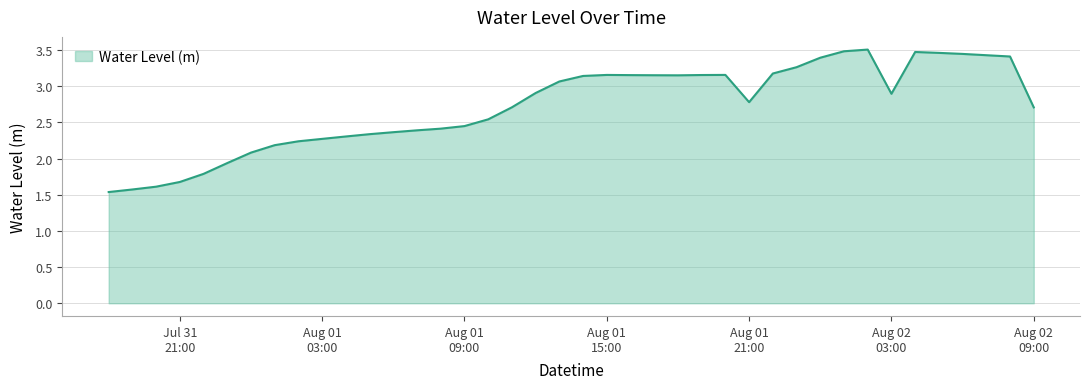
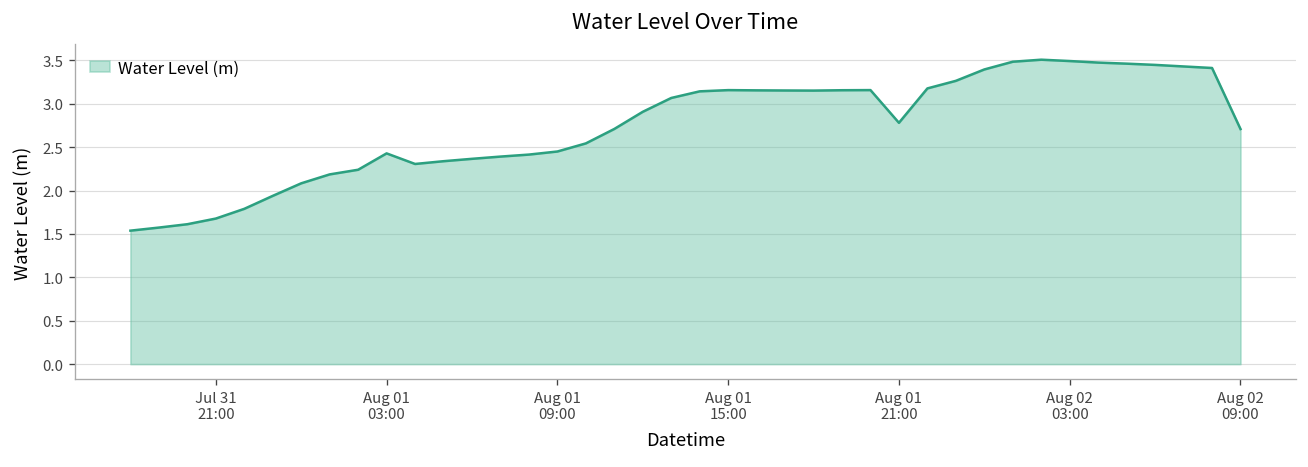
Aug 01 03:00: 2.3 -> 2.4
Aug 02 03:00: 2.9 -> 3.5
